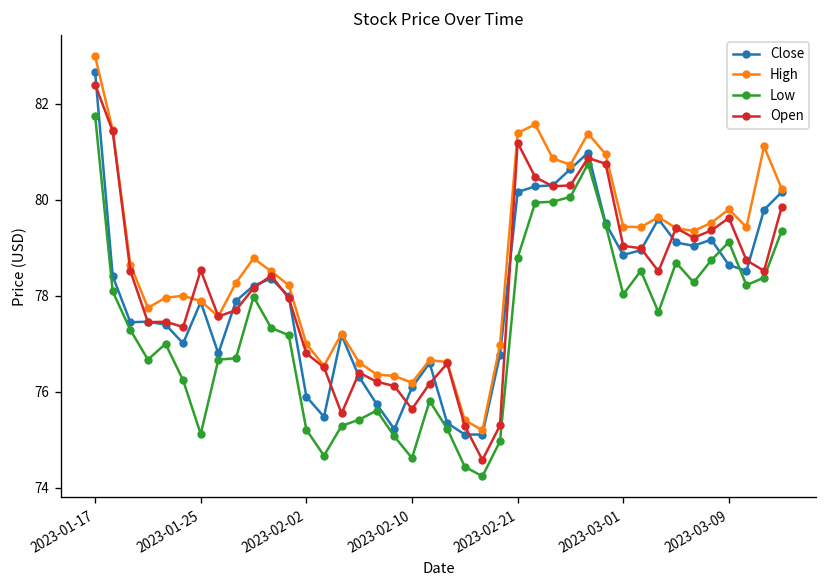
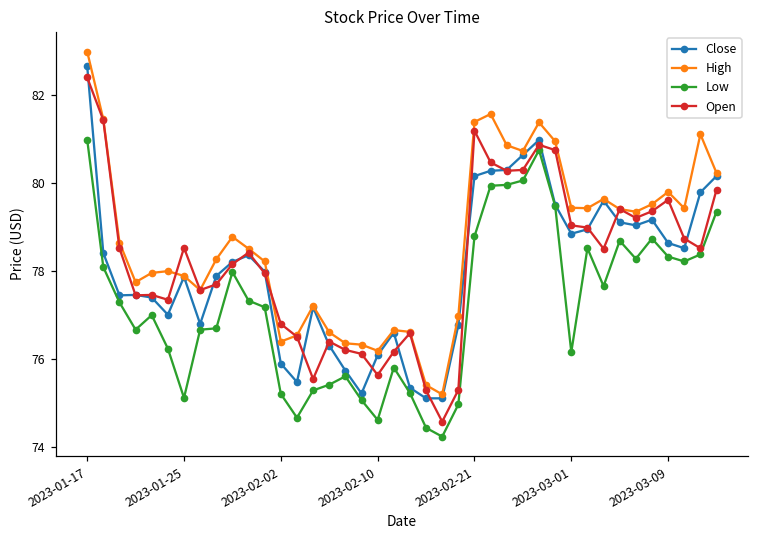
Low, 2023-01-17: 81.8 -> 81.0
High, 2023-02-02: 77.0 -> 76.4
Low, 2023-03-01: 78.0 -> 76.2
Low, 2023-03-09: 79.1 -> 78.3
